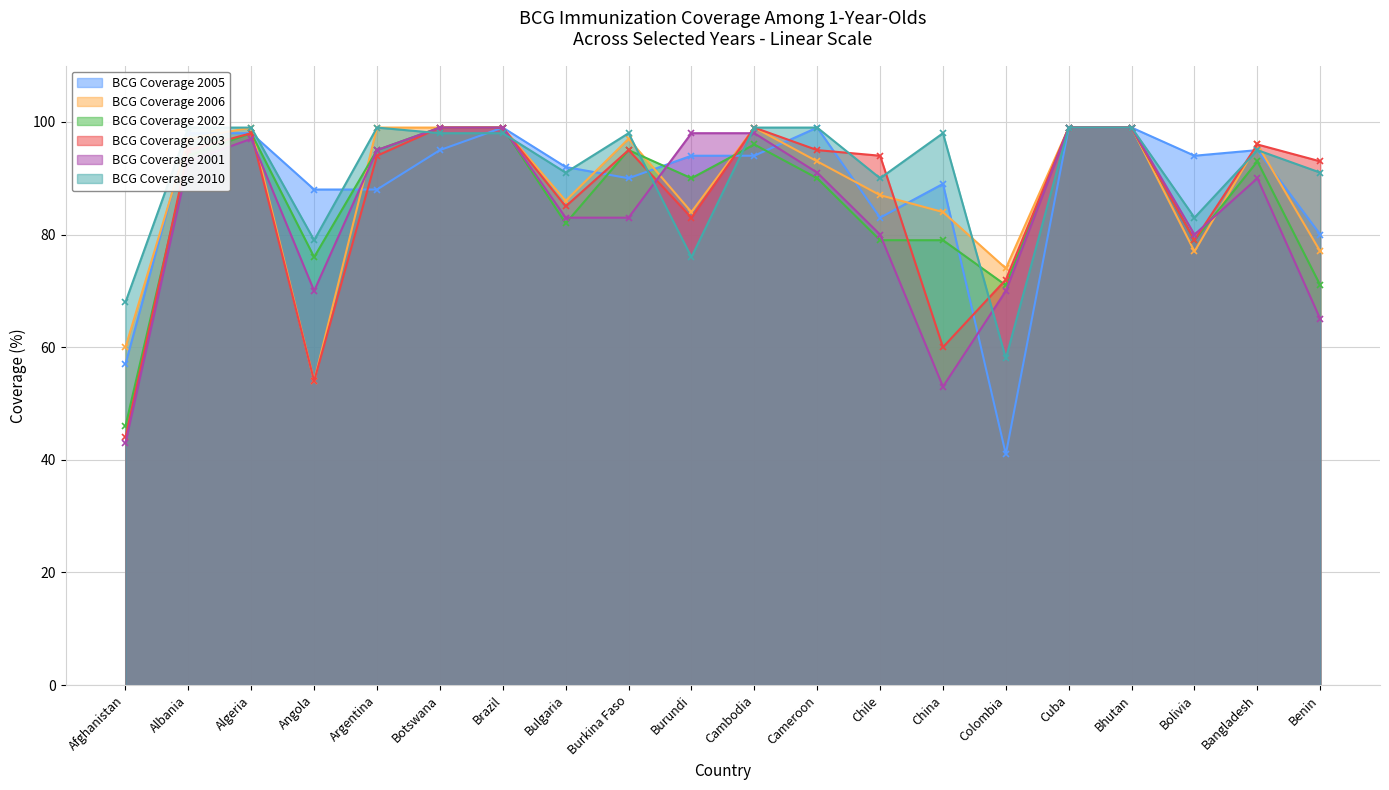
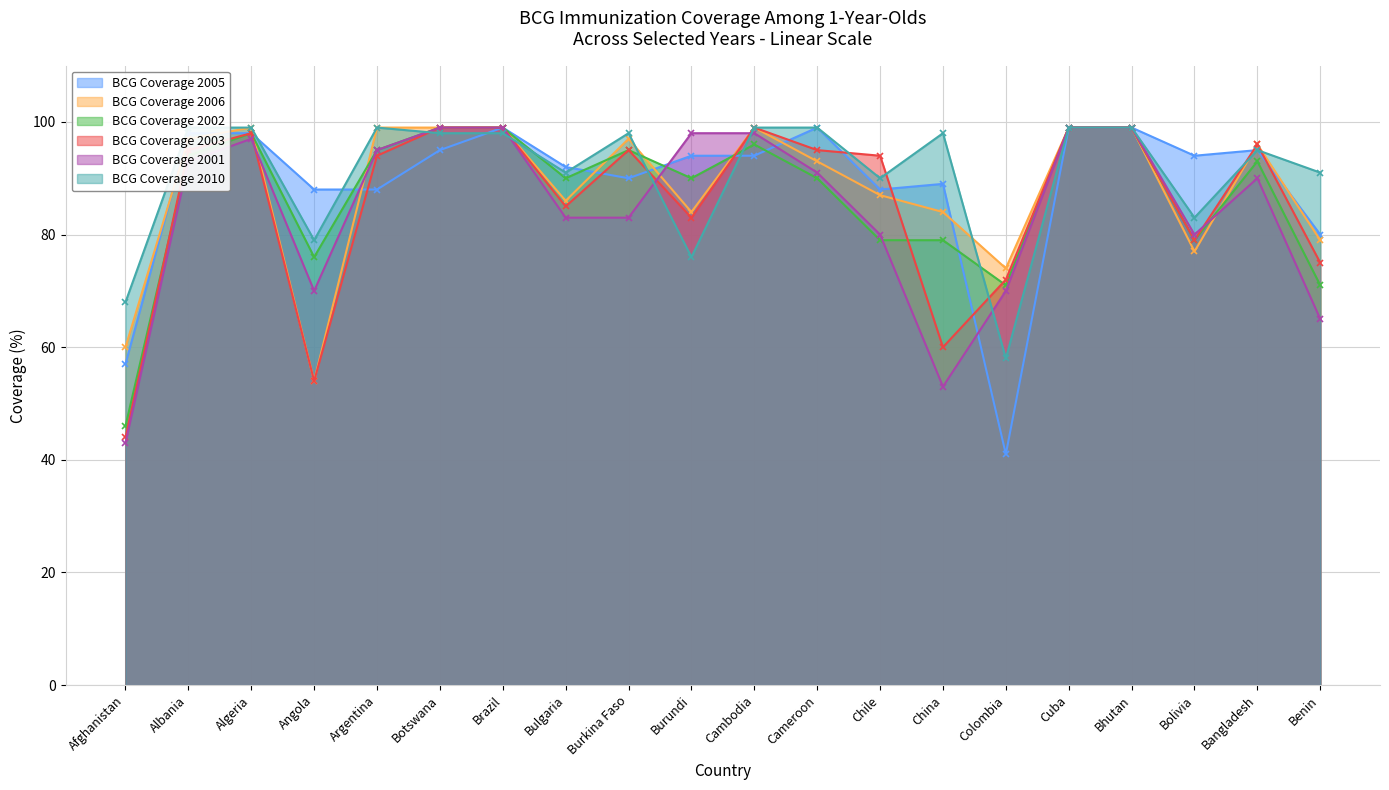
BCG Coverage 2002, Bulgaria: 82 -> 90
BCG Coverage 2005, Chile: 83 -> 88
BCG Coverage 2006, Benin: 77 -> 79
BCG Coverage 2003, Benin: 93 -> 75
